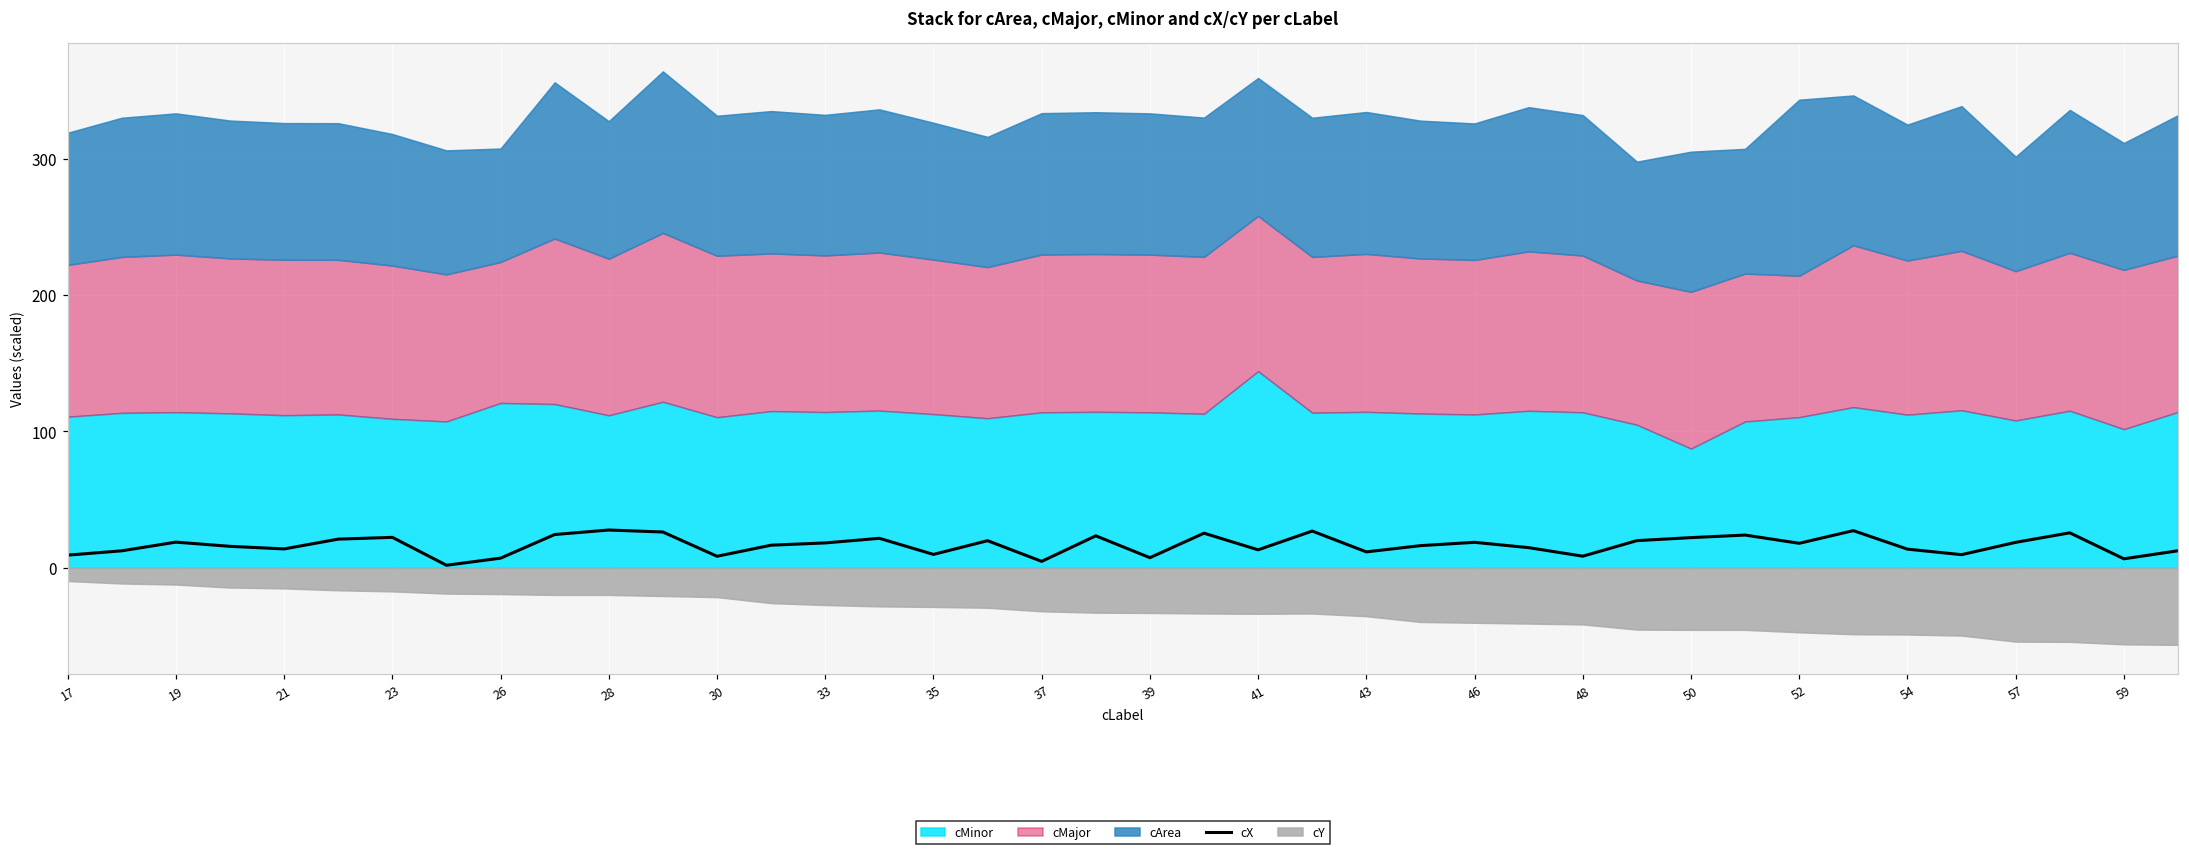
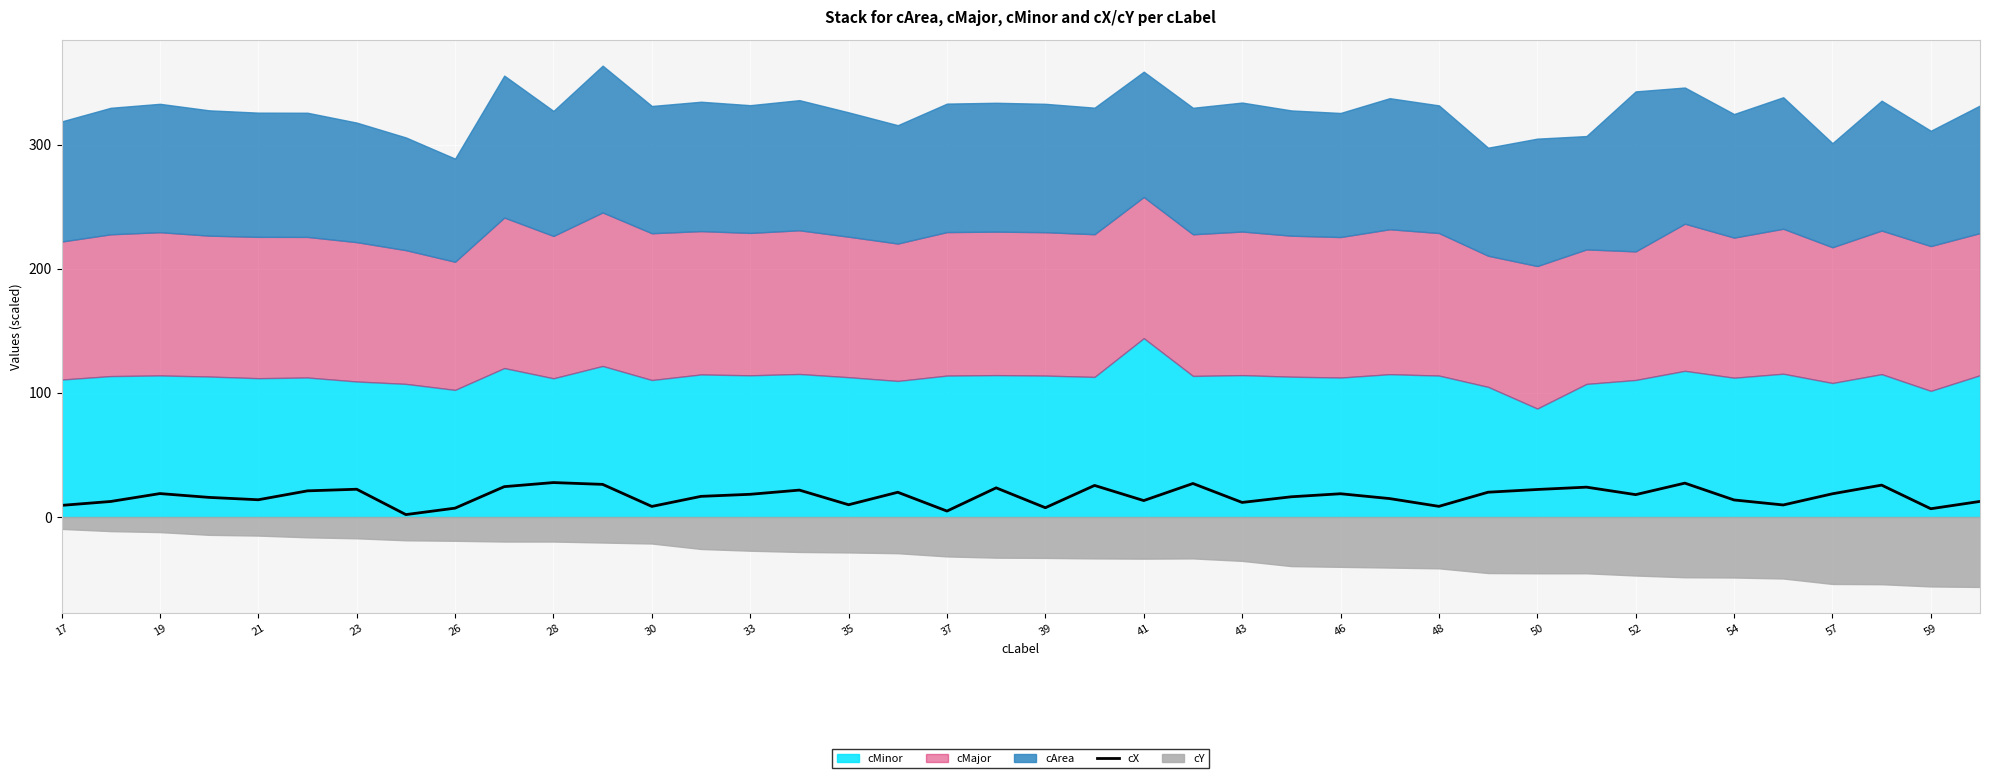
cMinor, 26: 121 -> 102
